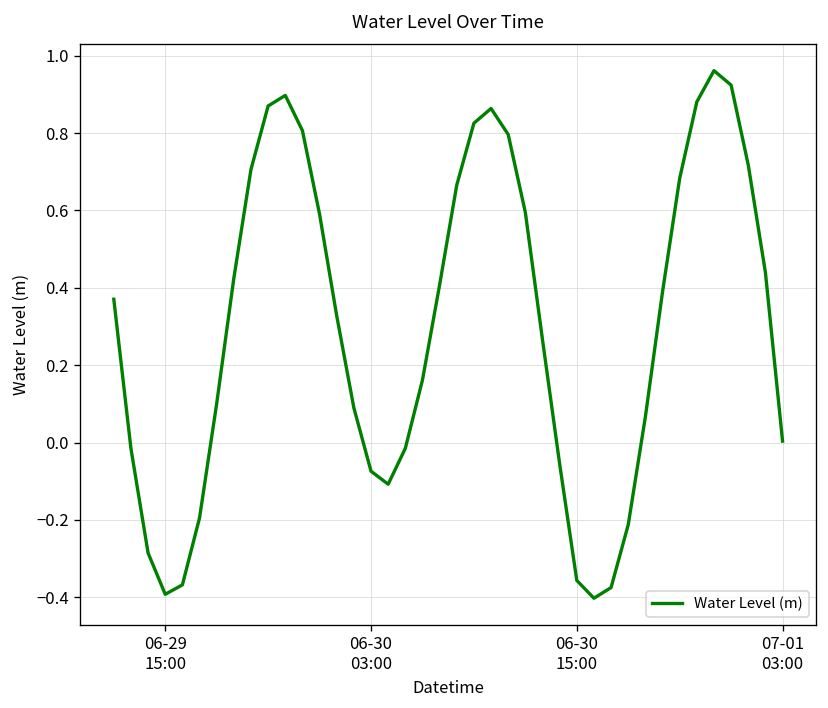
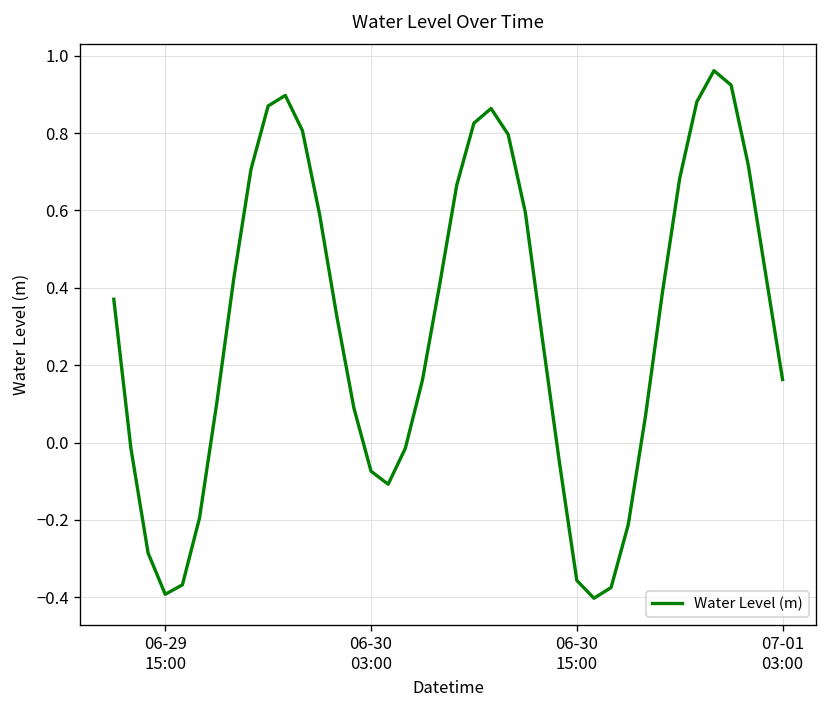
07-01 03:00: 0.00 -> 0.16
